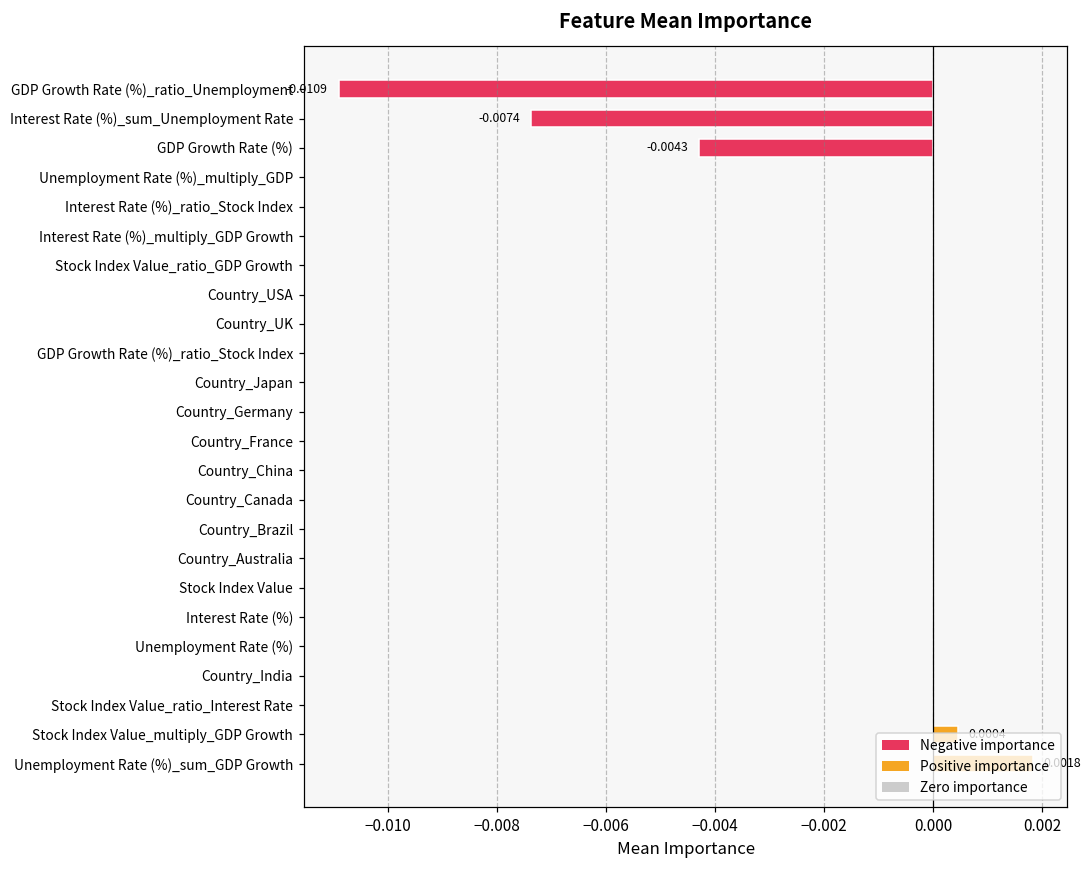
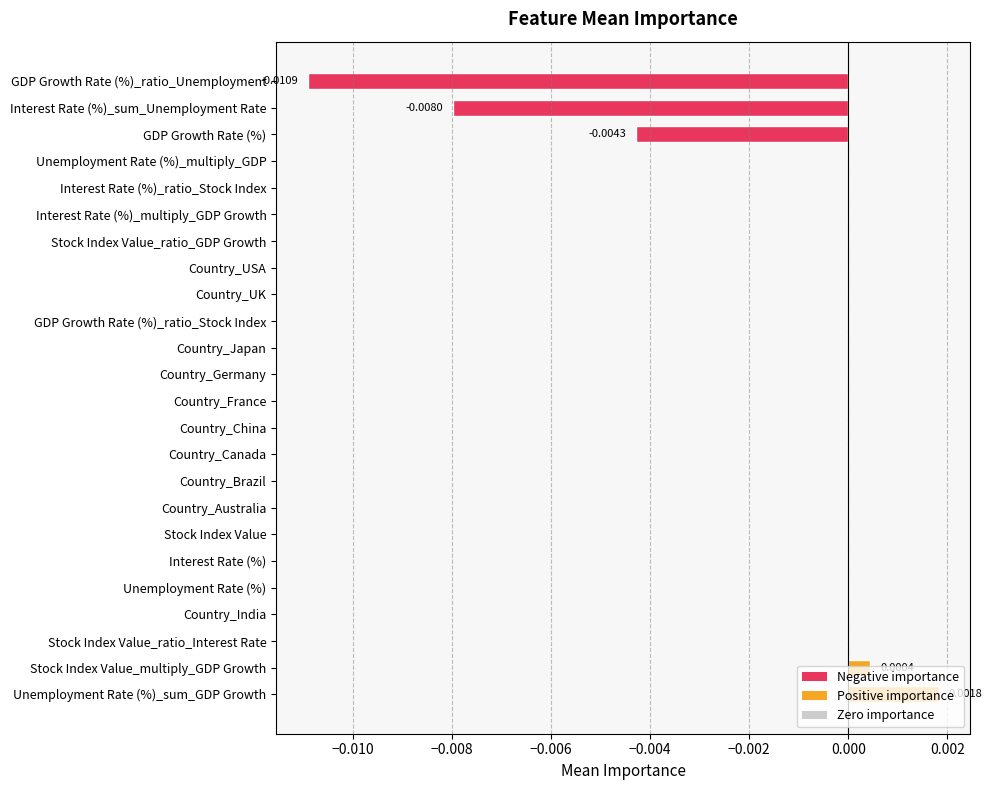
Interest Rate (%)_sum_Unemployment Rate: -0.0074 -> -0.0080
